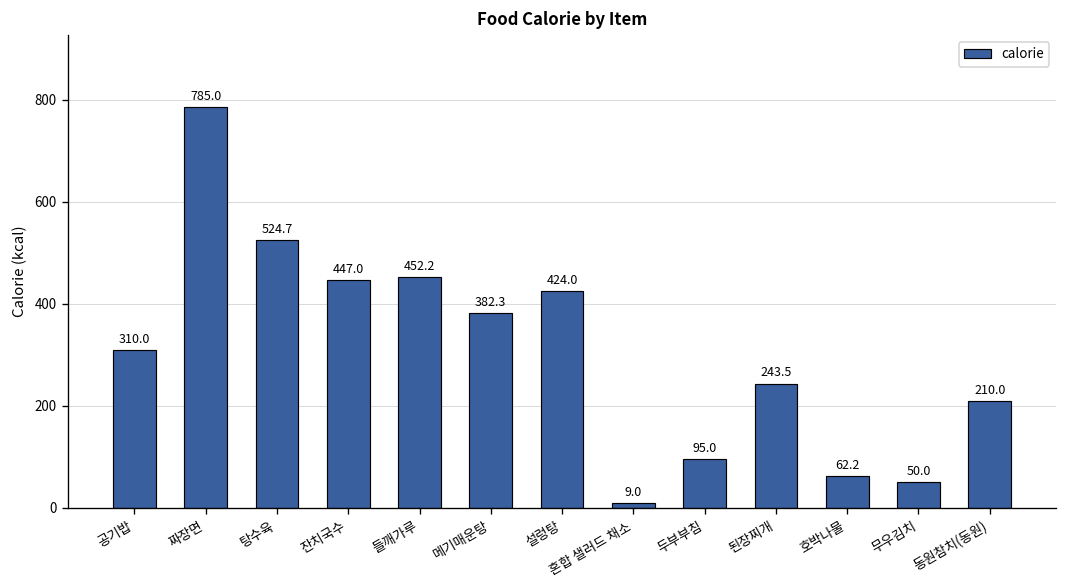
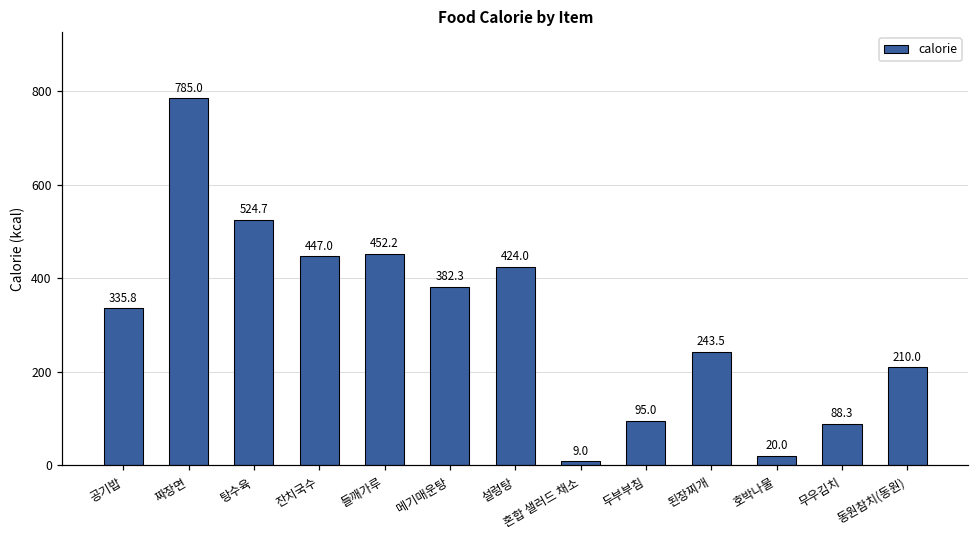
공기밥: 310.0 -> 335.8
호박나물: 62.2 -> 20.0
무우김치: 50.0 -> 88.3
